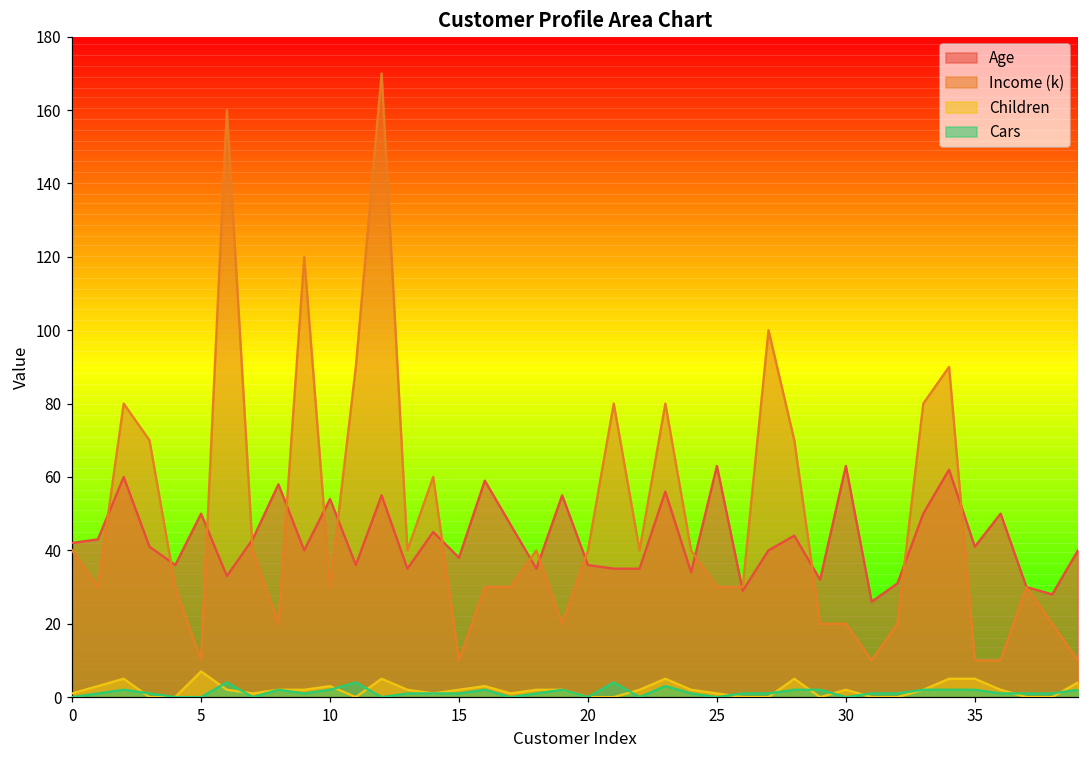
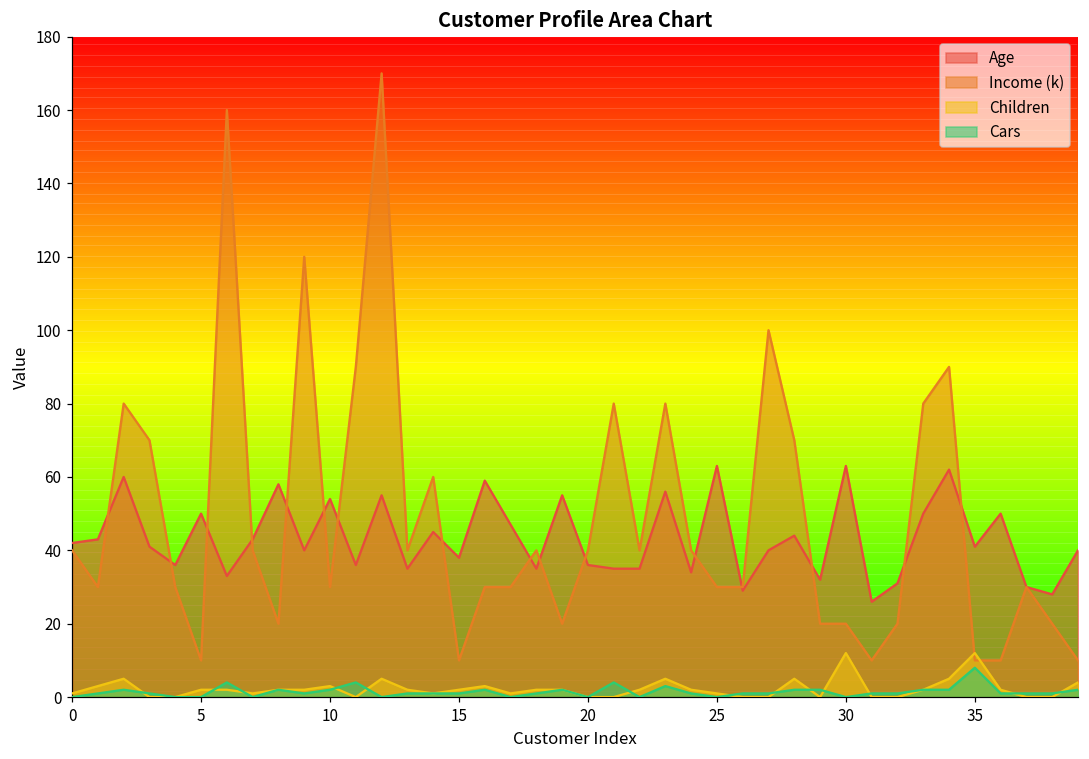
Children, 5: 7 -> 2
Children, 30: 2 -> 12
Children, 35: 5 -> 12
Cars, 35: 2 -> 8
